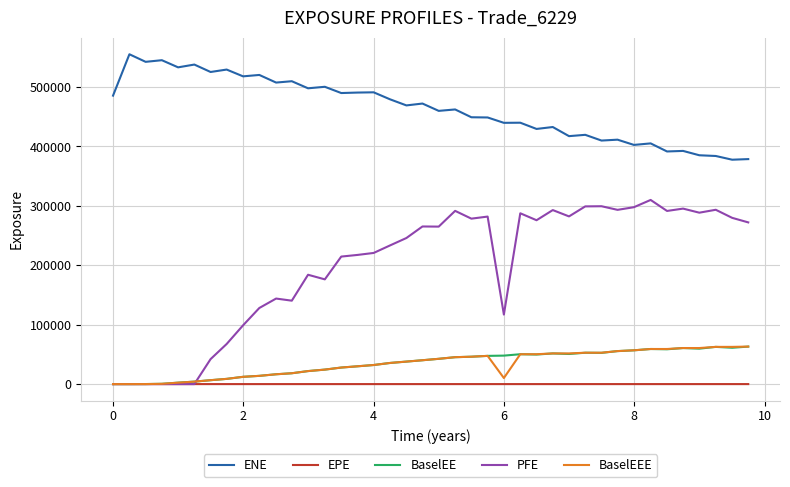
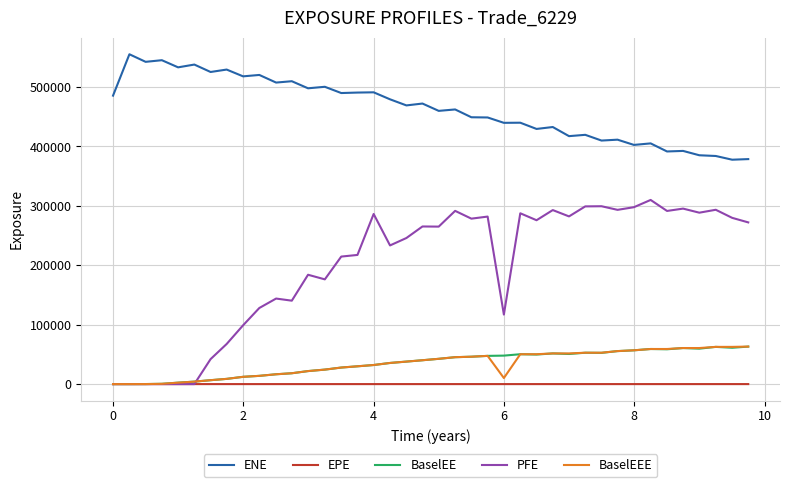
PFE, 4: 220000 -> 290000
